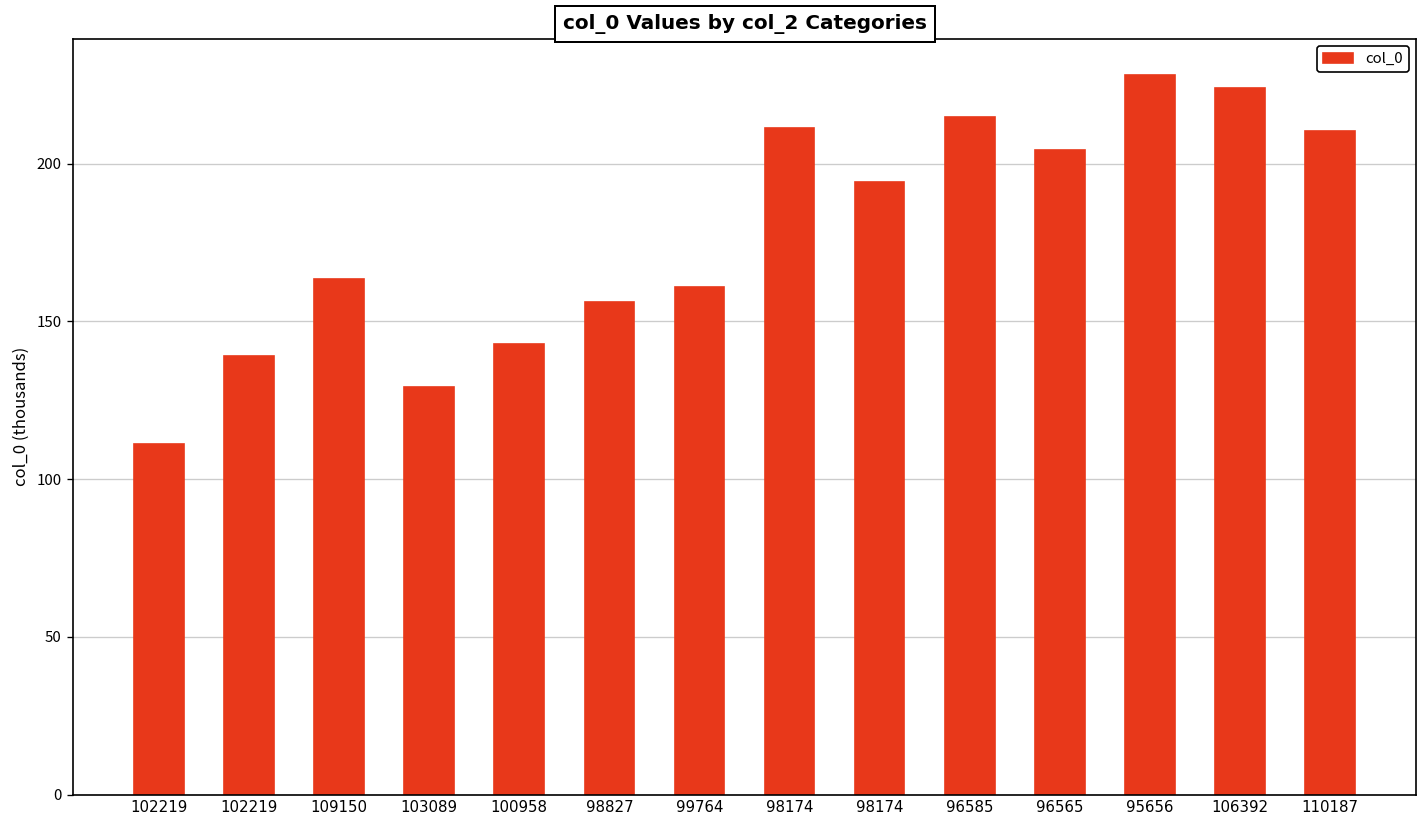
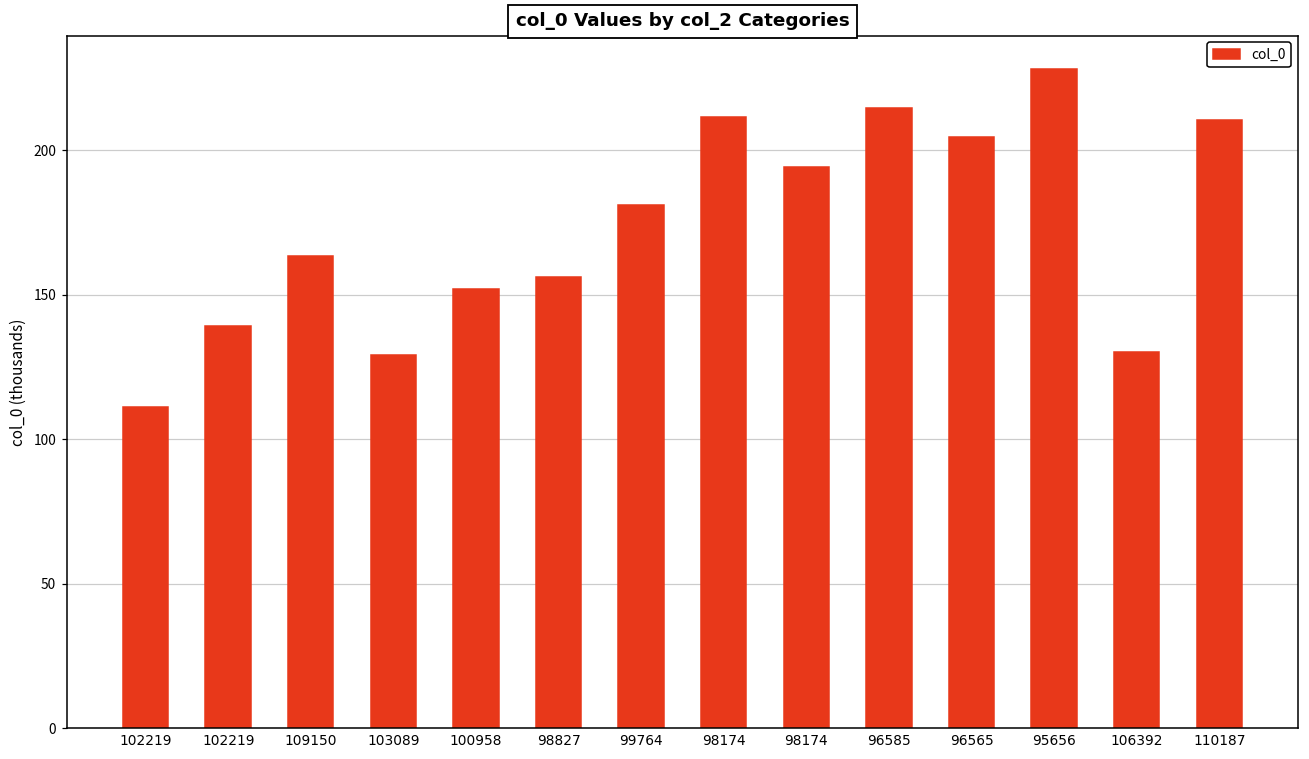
100958: 143 -> 152
99764: 161 -> 181
106392: 224 -> 130
